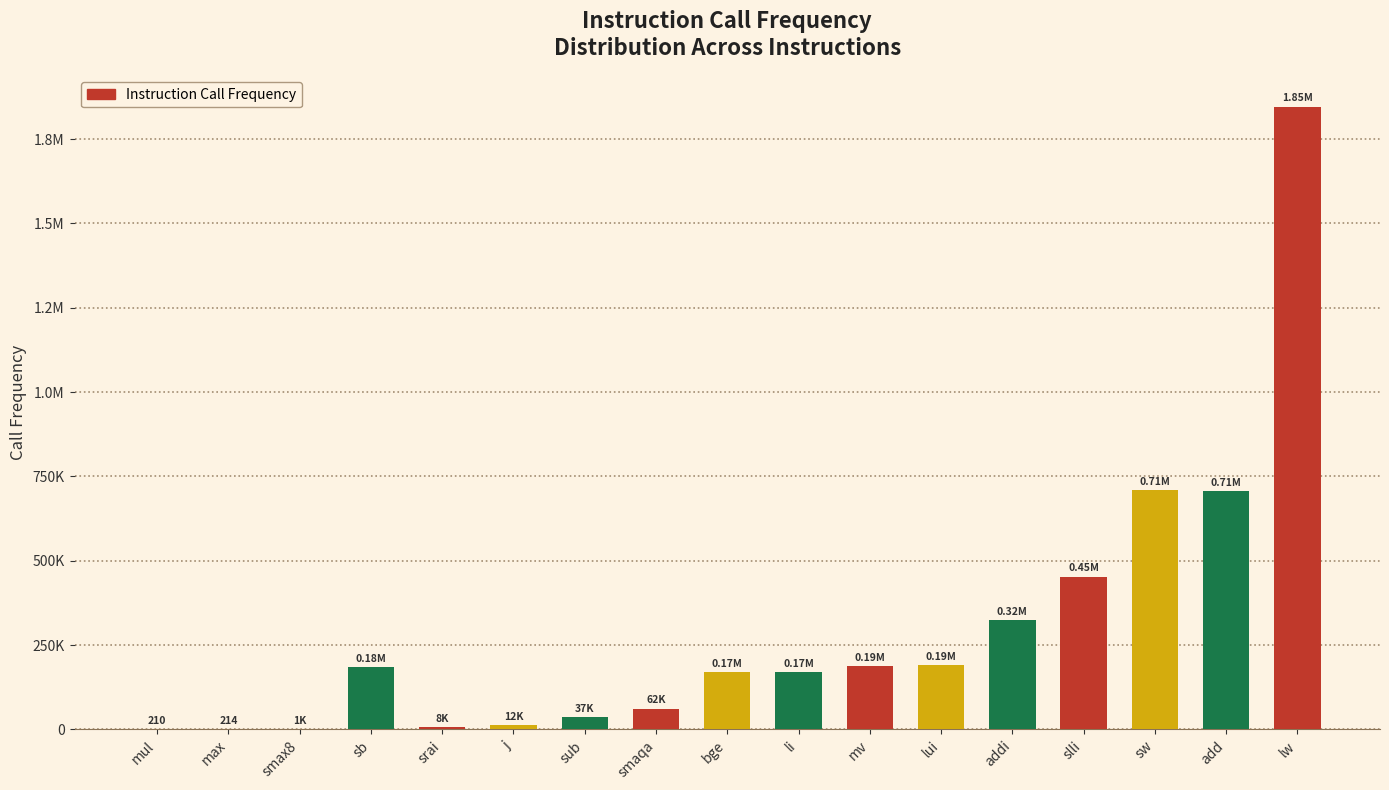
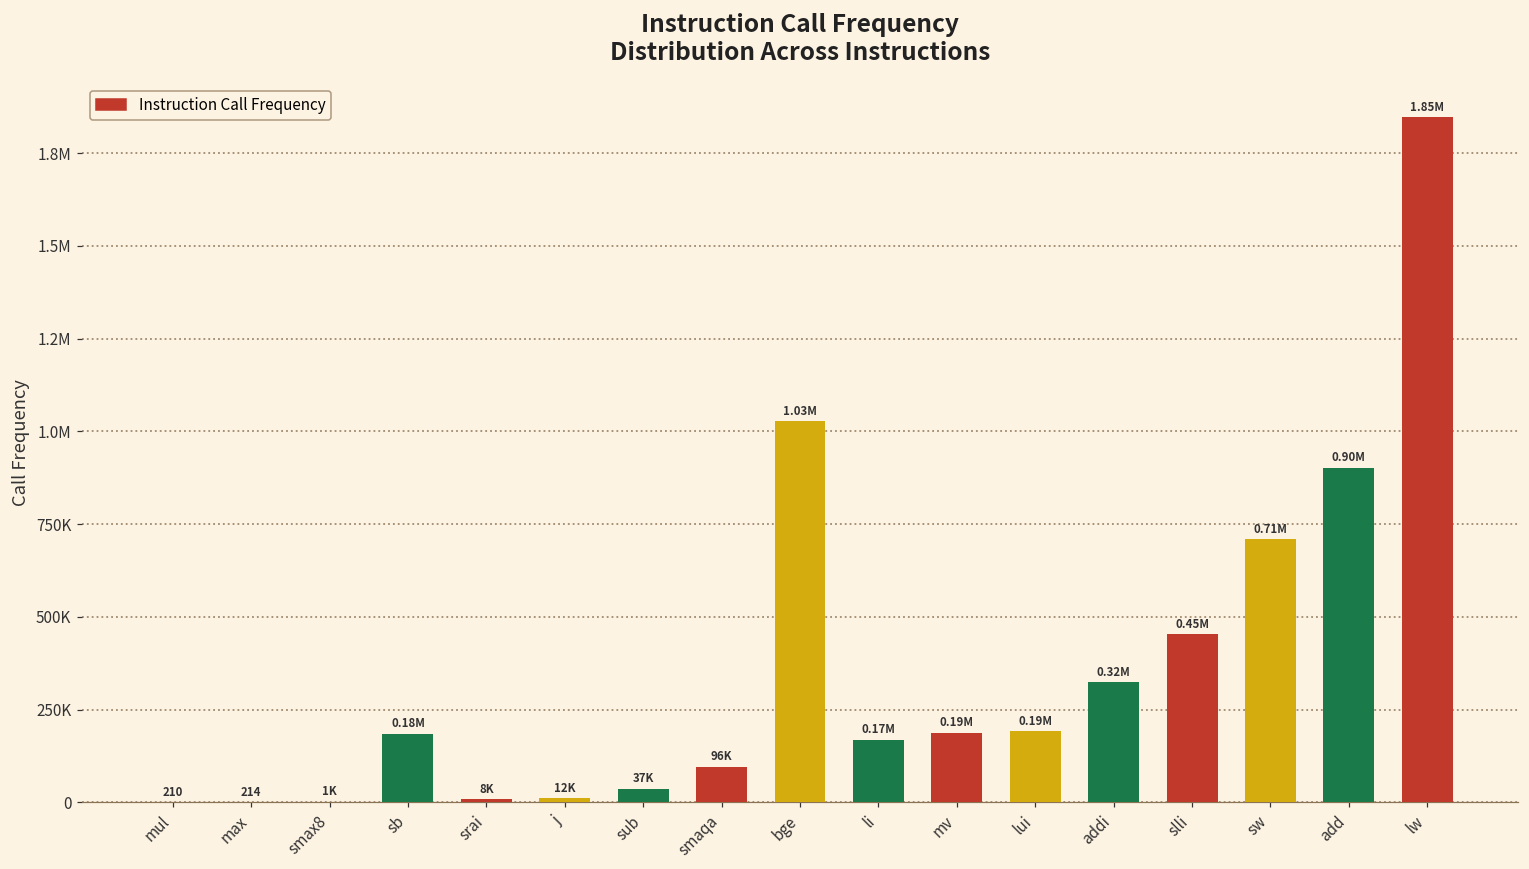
smaqa: 62K -> 96K
bge: 0.17M -> 1.03M
add: 0.71M -> 0.90M
